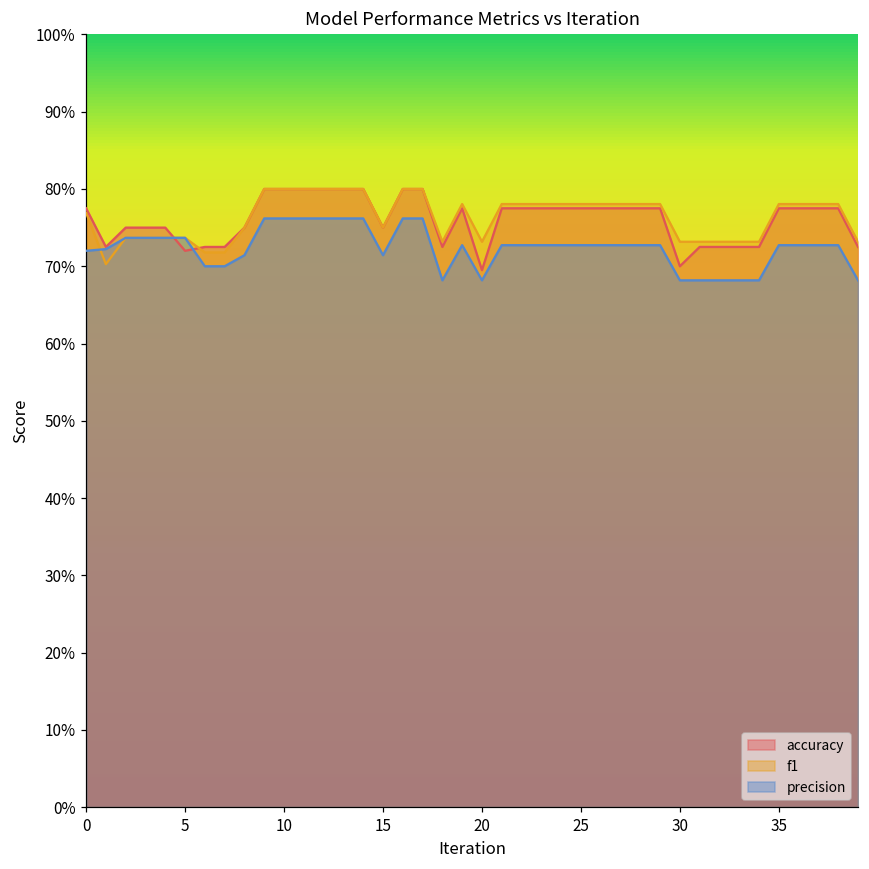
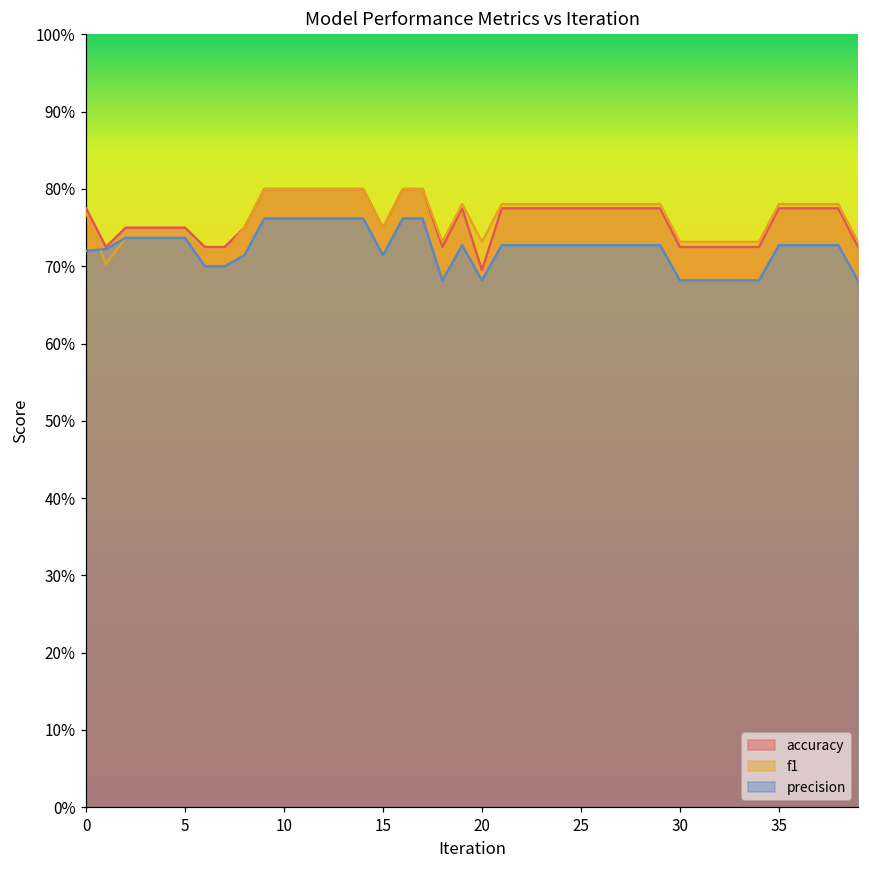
accuracy, 5: 72% -> 75%
accuracy, 30: 70% -> 73%
